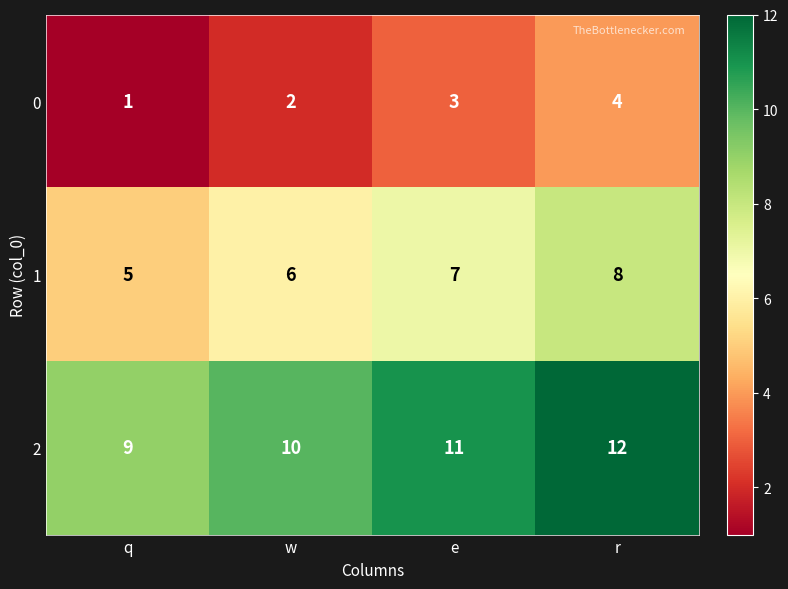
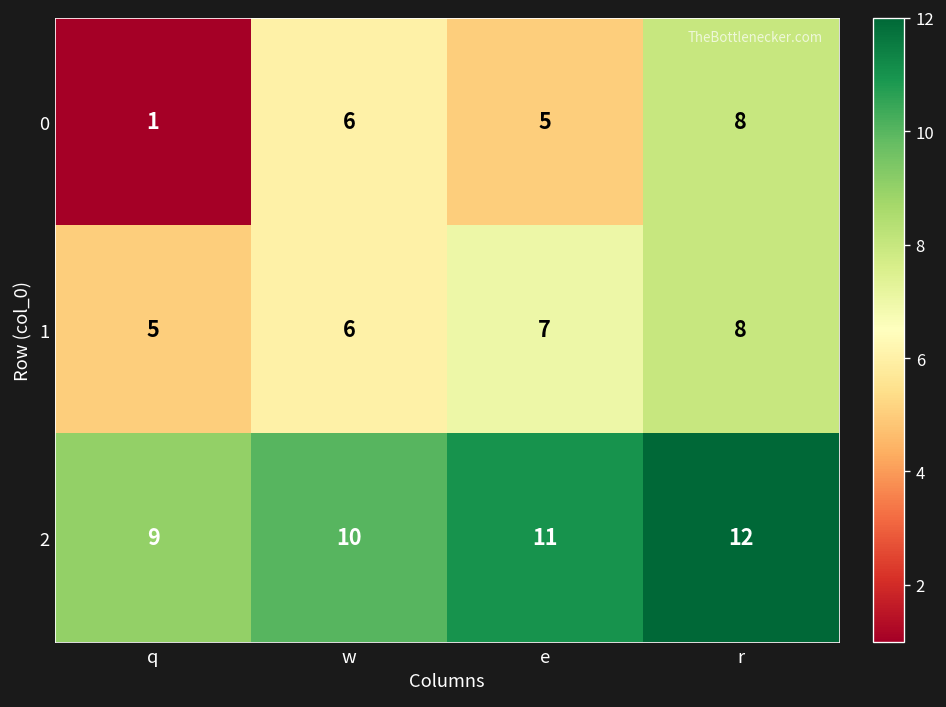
0, w: 2 -> 6
0, e: 3 -> 5
0, r: 4 -> 8
